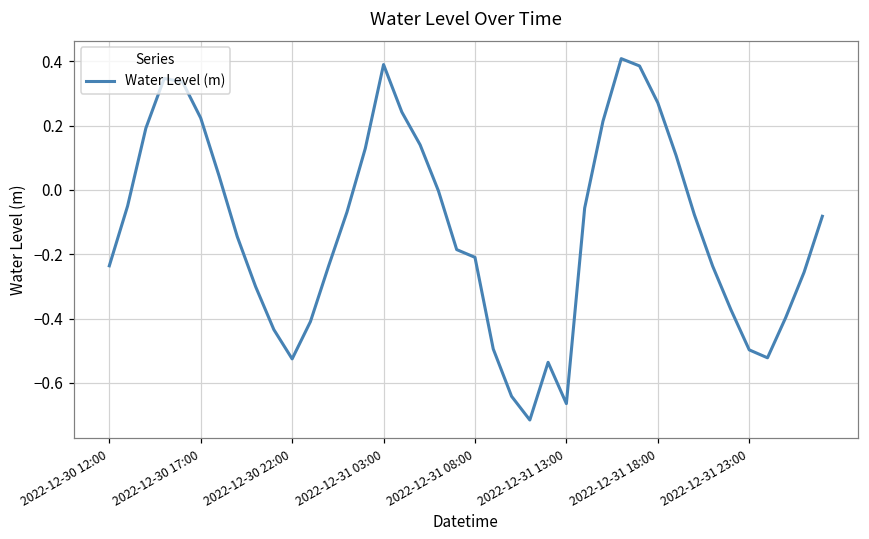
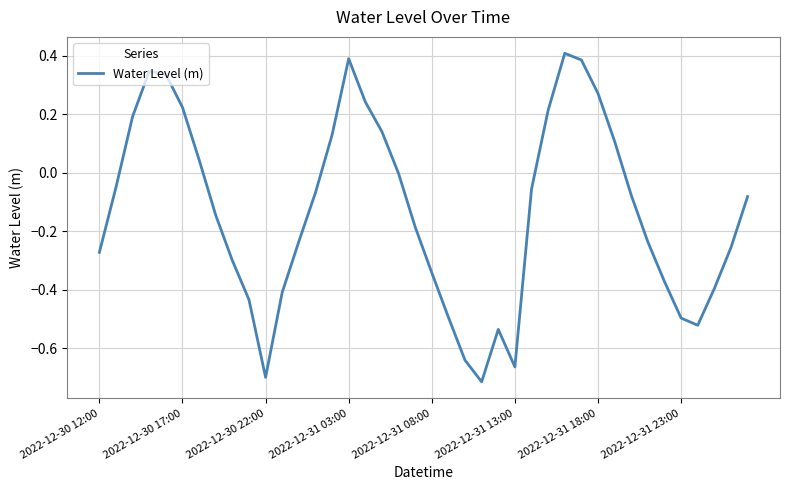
2022-12-30 12:00: -0.24 -> -0.27
2022-12-30 22:00: -0.53 -> -0.70
2022-12-31 08:00: -0.21 -> -0.34
